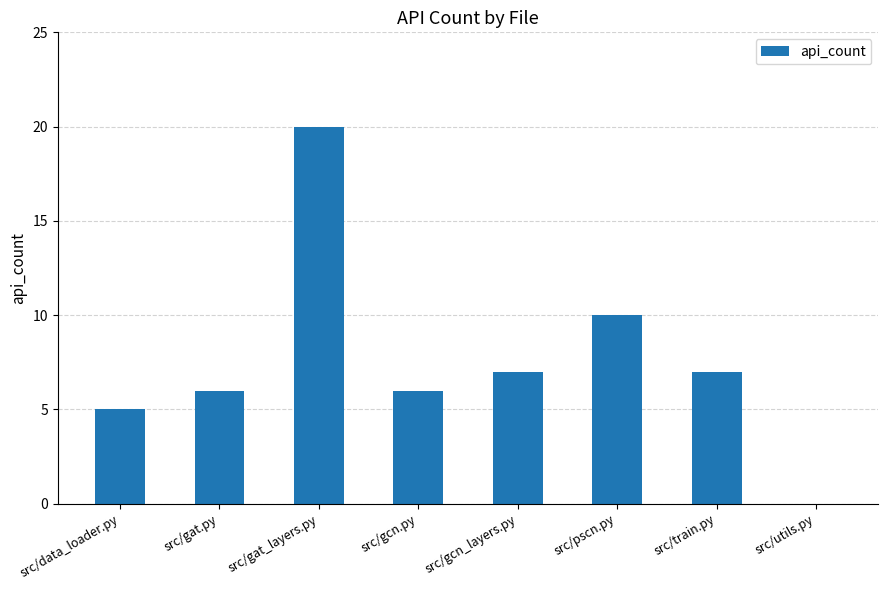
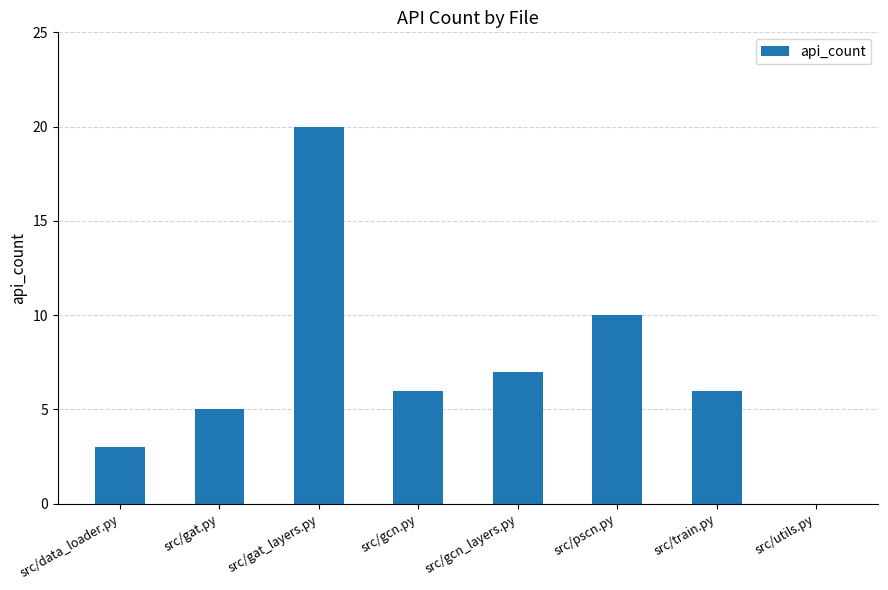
src/data_loader.py: 5 -> 3
src/gat.py: 6 -> 5
src/train.py: 7 -> 6
